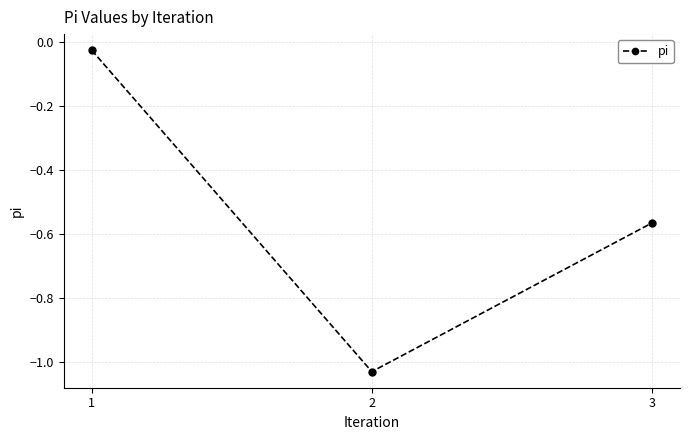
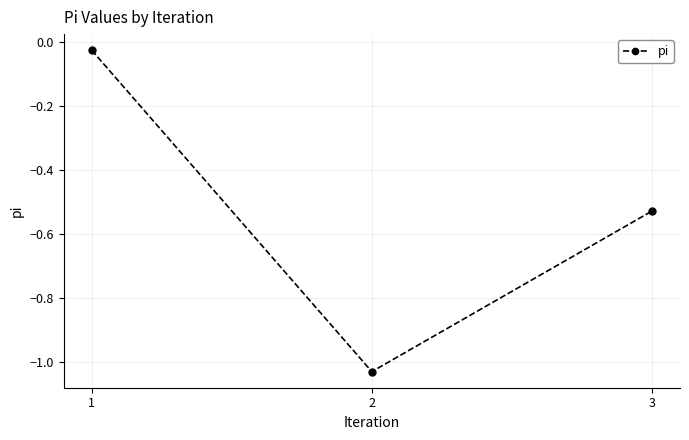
3: -0.57 -> -0.53
